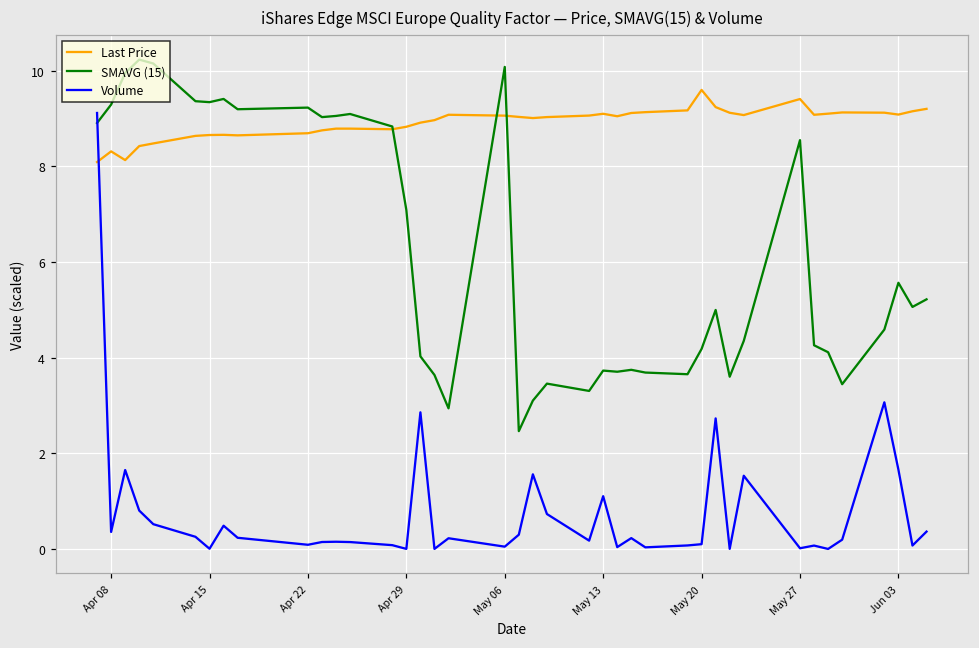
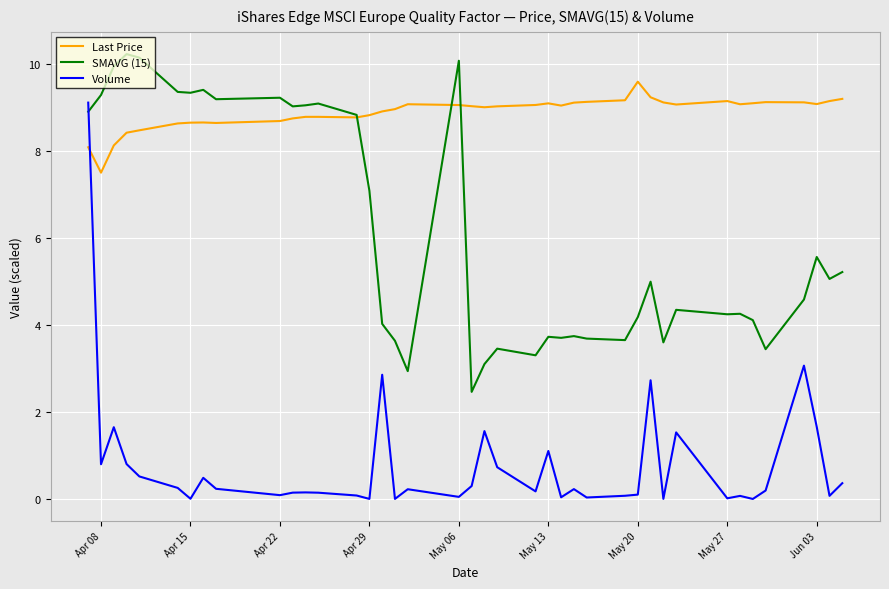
Last Price, Apr 08: 8.3 -> 7.5
Volume, Apr 08: 0.4 -> 0.8
Last Price, May 27: 9.4 -> 9.2
SMAVG (15), May 27: 8.5 -> 4.2
